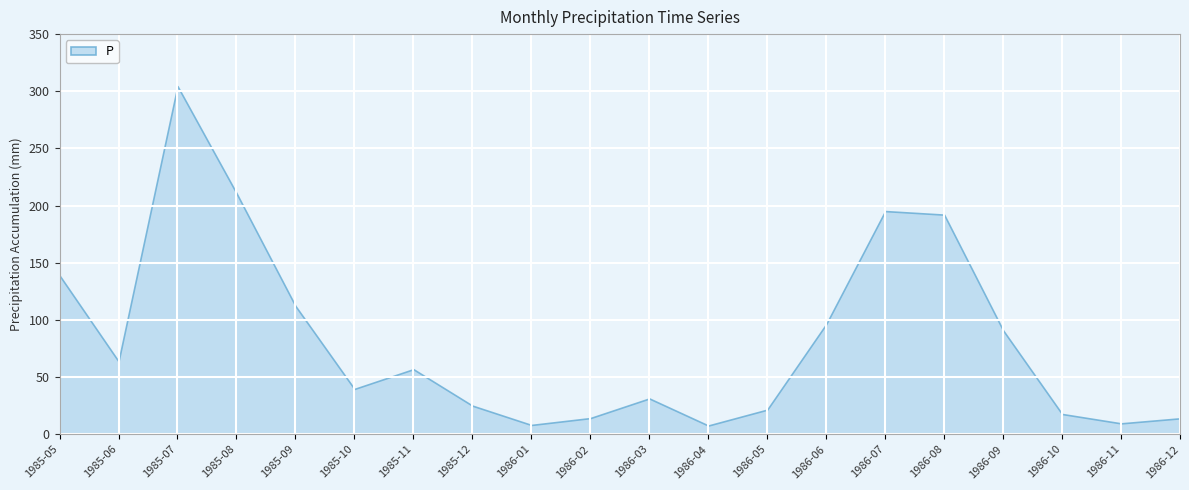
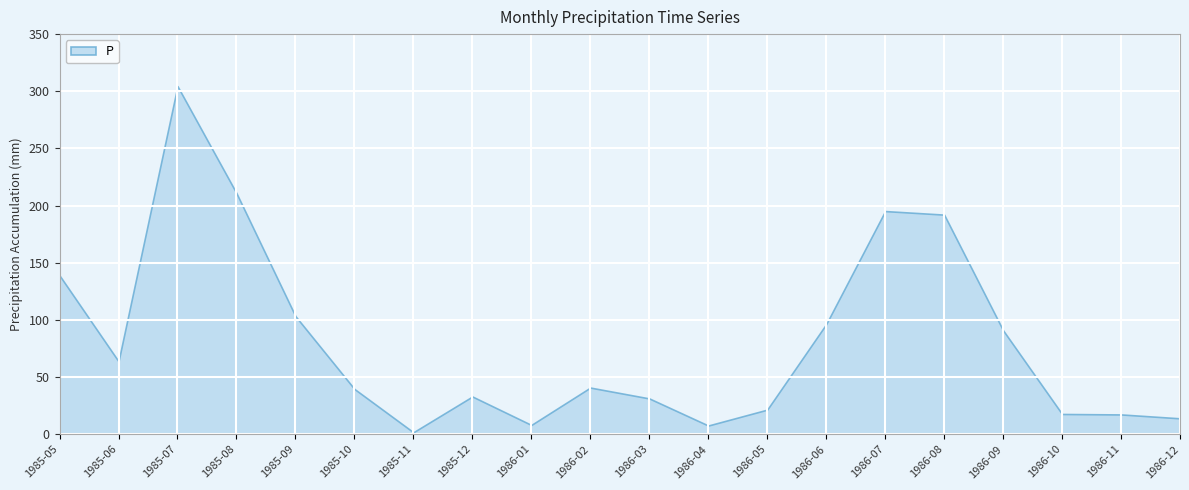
1985-09: 112 -> 103
1985-11: 57 -> 2
1985-12: 25 -> 33
1986-02: 14 -> 41
1986-11: 10 -> 17
